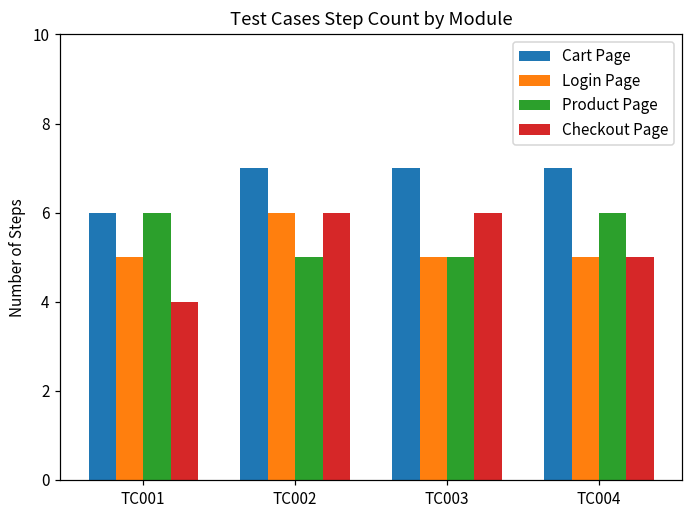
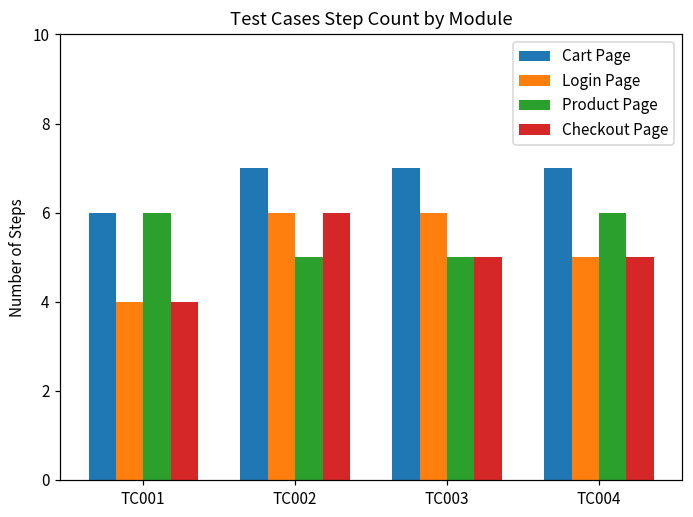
Login Page, TC001: 5 -> 4
Login Page, TC003: 5 -> 6
Checkout Page, TC003: 6 -> 5
